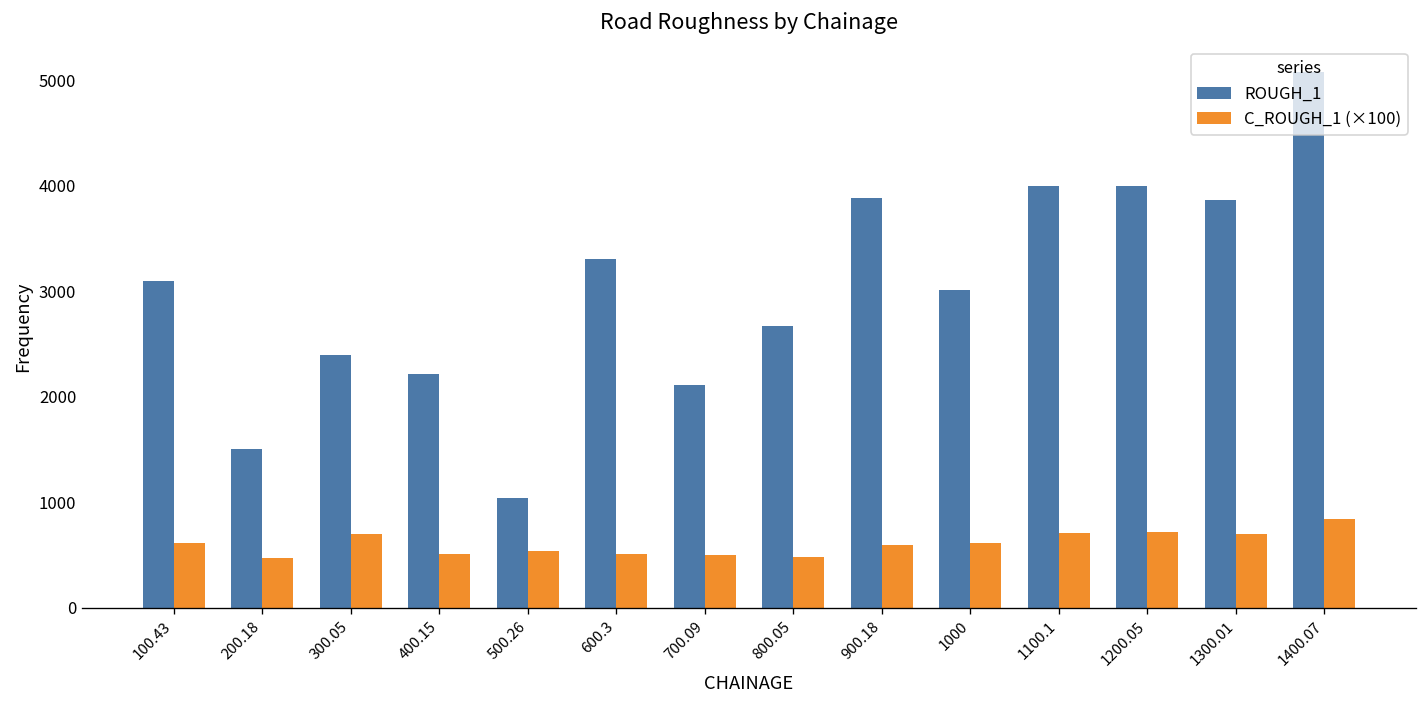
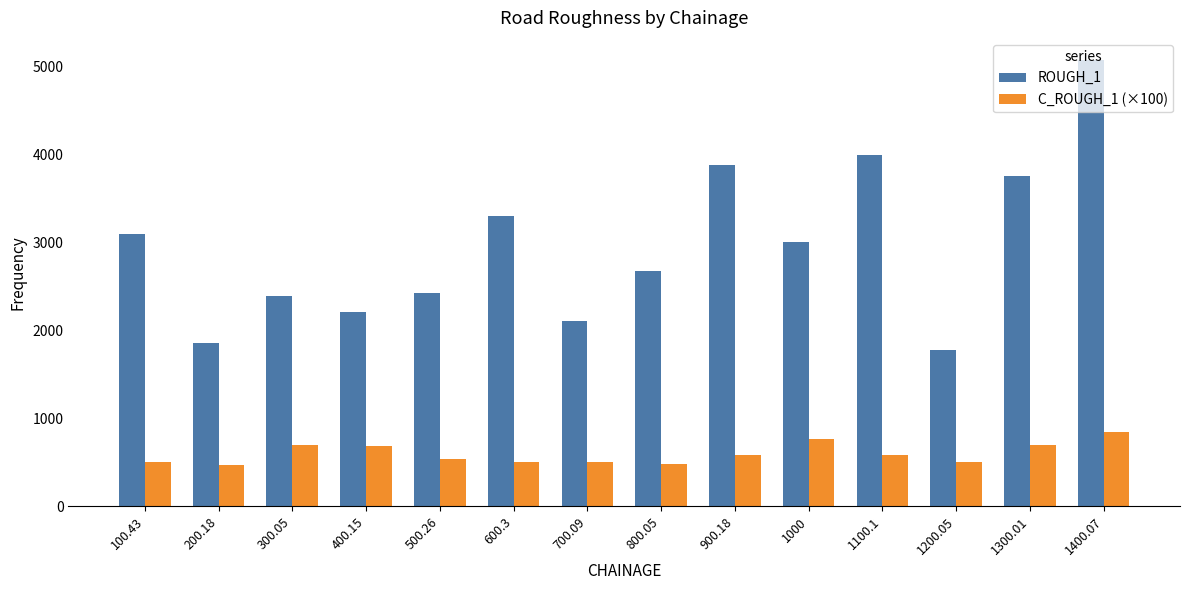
C_ROUGH_1 (×100), 100.43: 600 -> 500
ROUGH_1, 200.18: 1500 -> 1900
C_ROUGH_1 (×100), 400.15: 500 -> 700
ROUGH_1, 500.26: 1000 -> 2400
C_ROUGH_1 (×100), 1000: 600 -> 800
C_ROUGH_1 (×100), 1100.1: 700 -> 600
ROUGH_1, 1200.05: 4000 -> 1800
C_ROUGH_1 (×100), 1200.05: 700 -> 500
ROUGH_1, 1300.01: 3900 -> 3800
